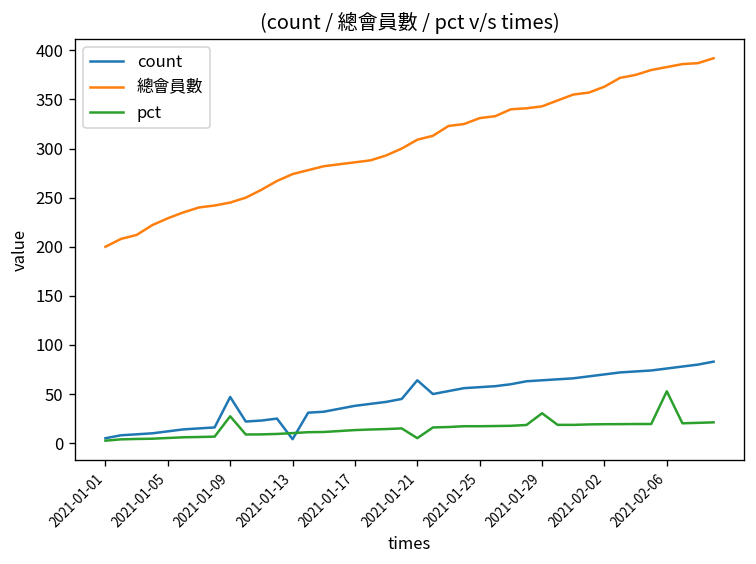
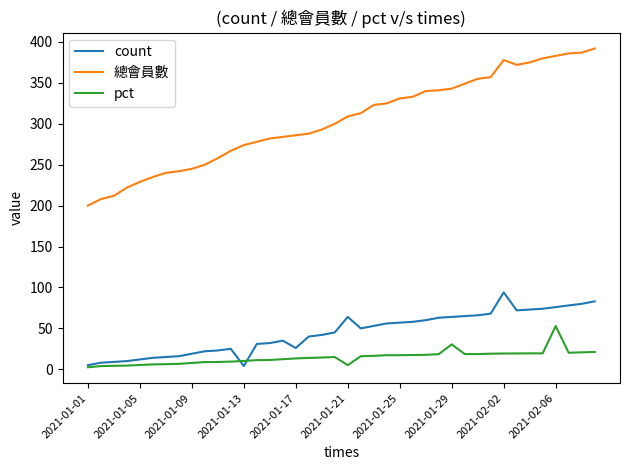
count, 2021-01-09: 50 -> 20
pct, 2021-01-09: 30 -> 10
count, 2021-01-17: 40 -> 30
count, 2021-02-02: 70 -> 90
總會員數, 2021-02-02: 360 -> 380
